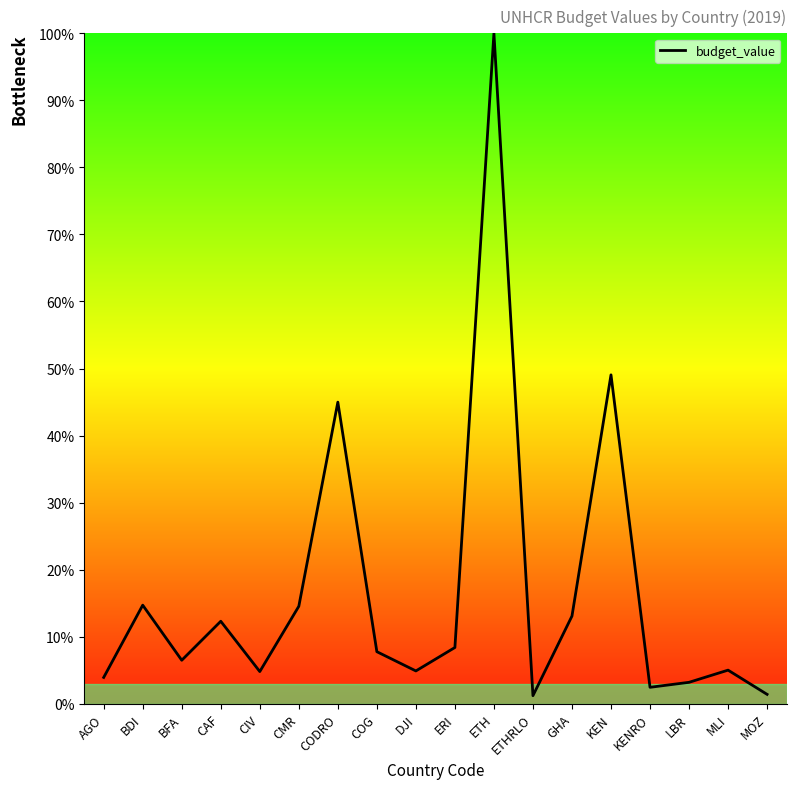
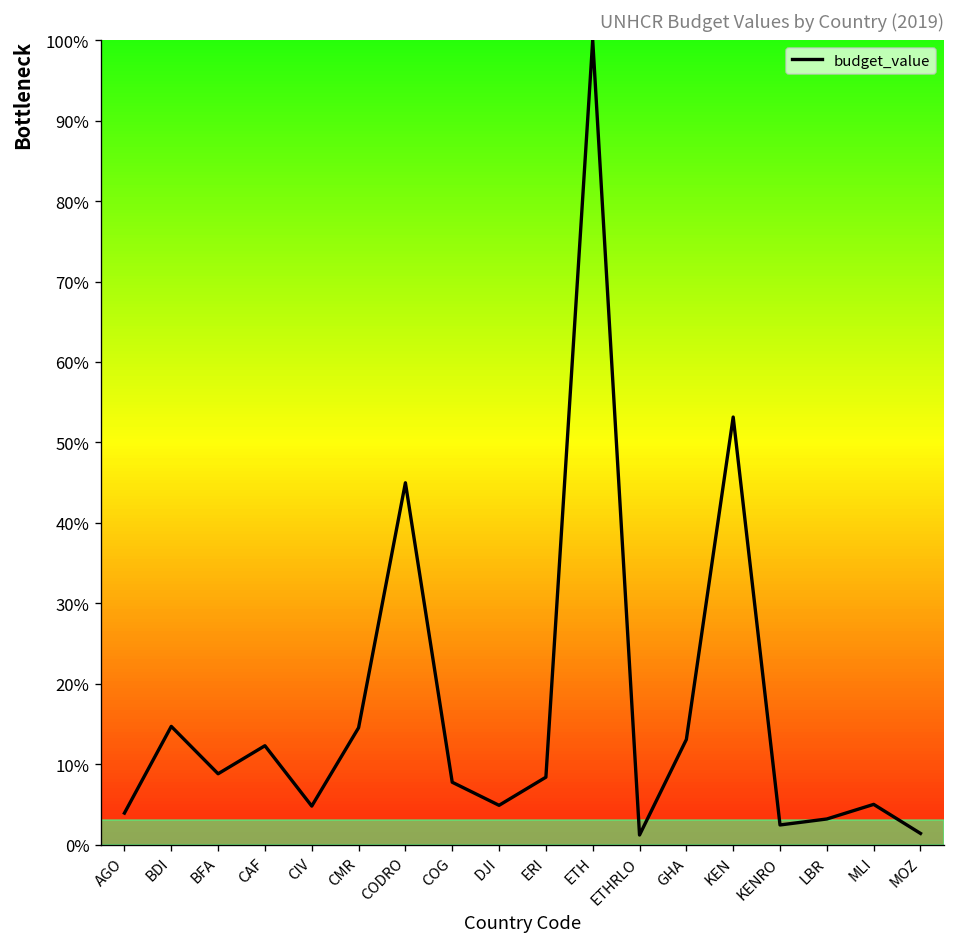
BFA: 6% -> 9%
KEN: 49% -> 53%
